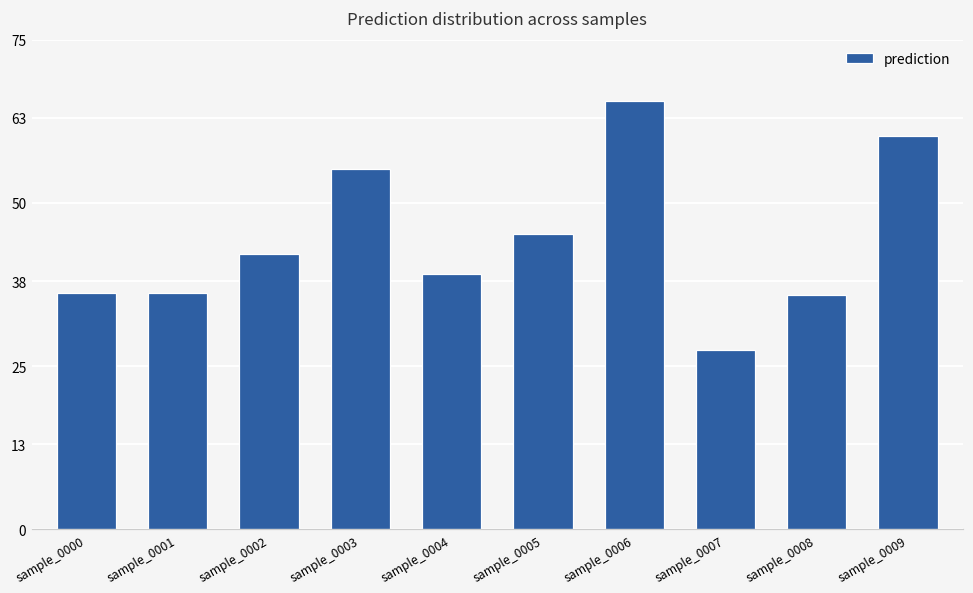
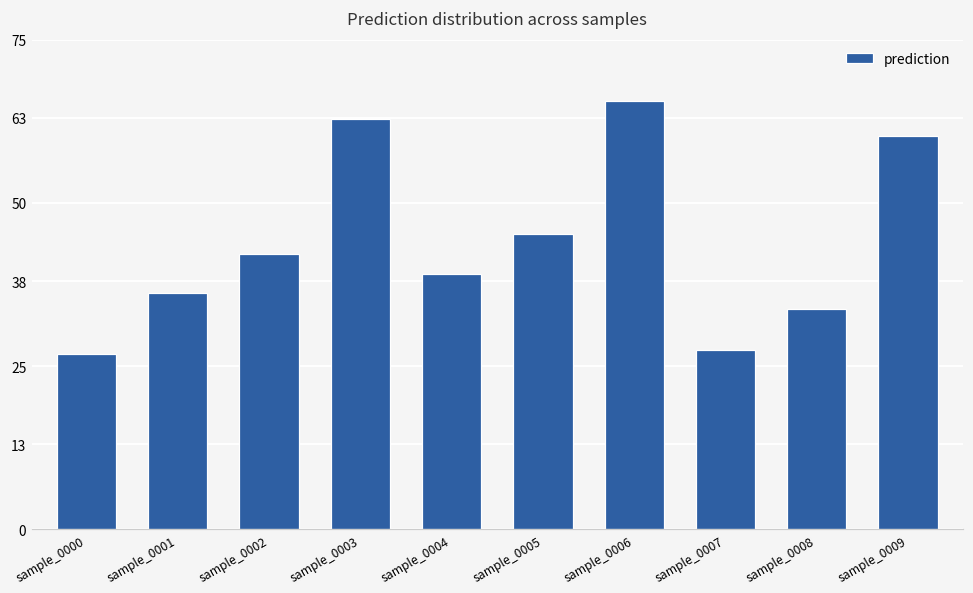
sample_0000: 36 -> 27
sample_0003: 55 -> 63
sample_0008: 36 -> 34
